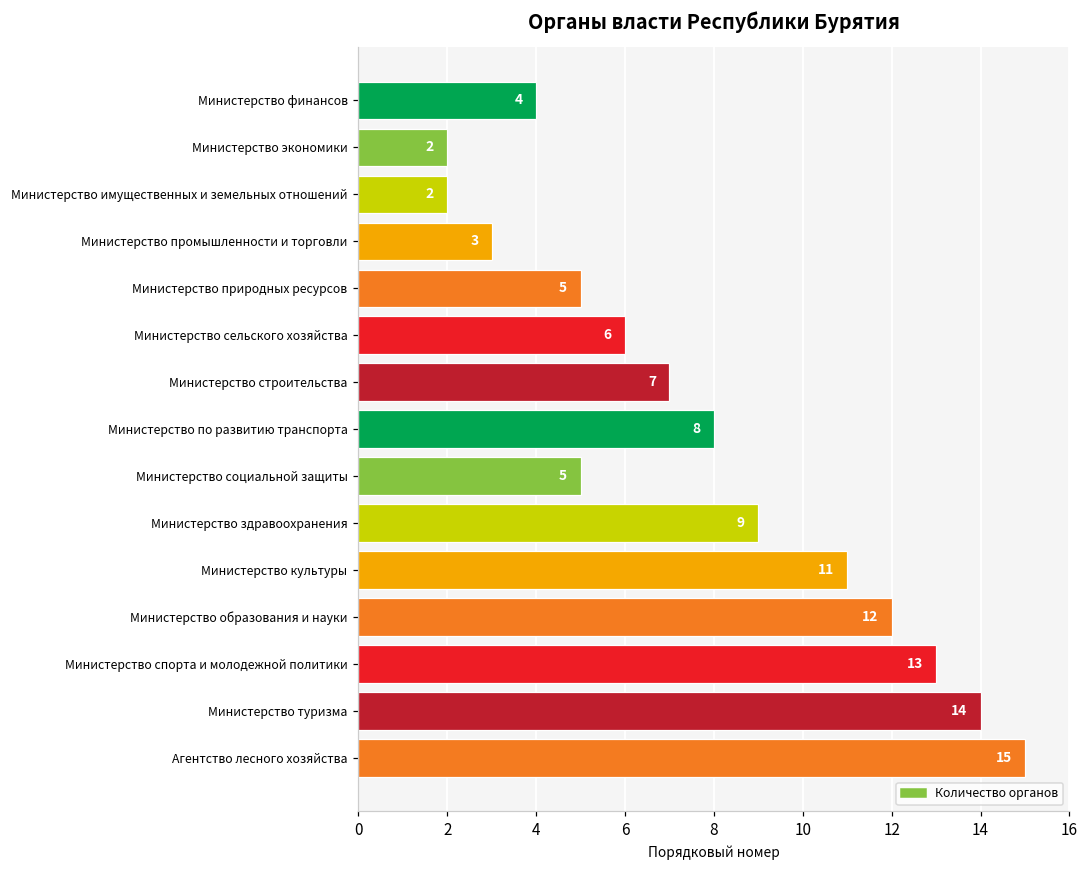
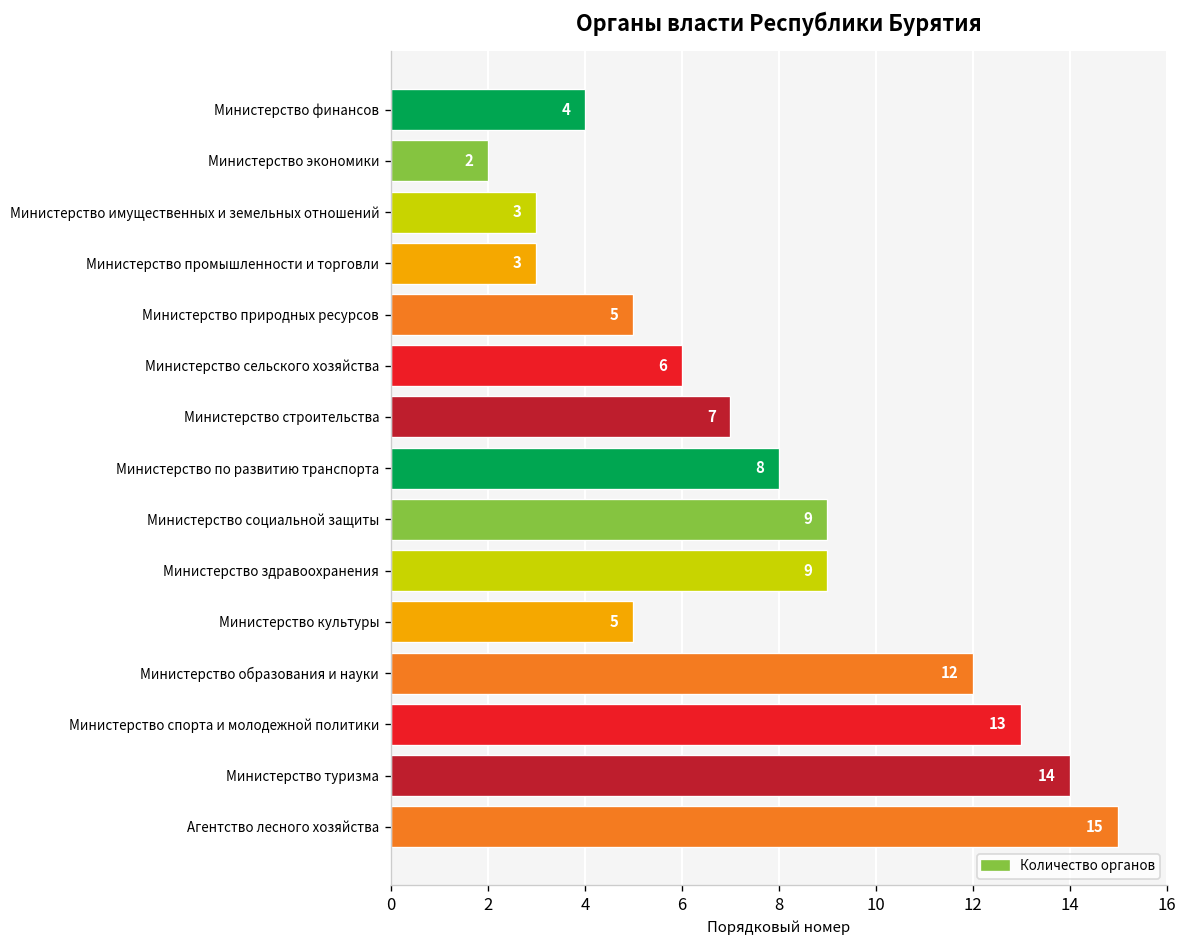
Министерство имущественных и земельных отношений: 2 -> 3
Министерство социальной защиты: 5 -> 9
Министерство культуры: 11 -> 5
